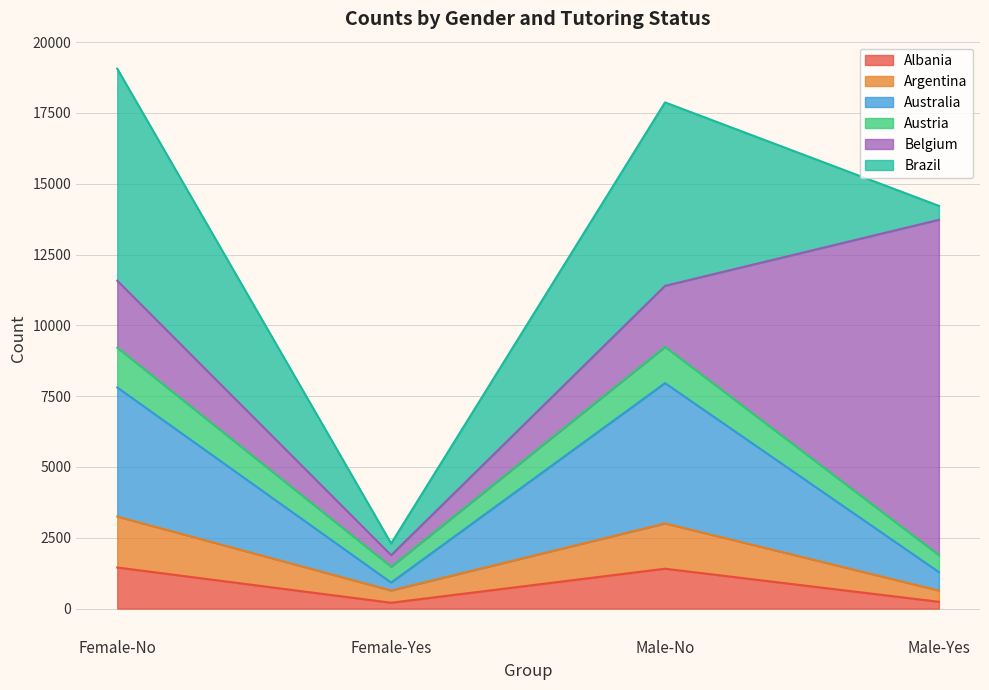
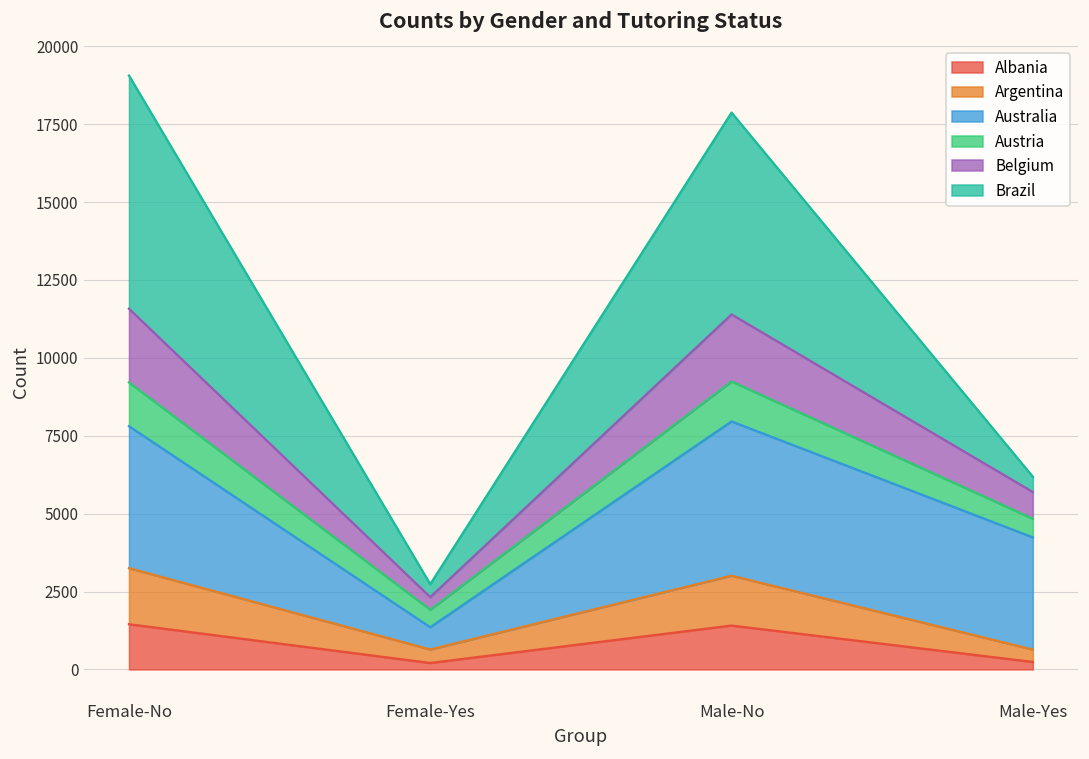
Australia, Female-Yes: 300 -> 700
Australia, Male-Yes: 700 -> 3600
Belgium, Male-Yes: 11800 -> 900
